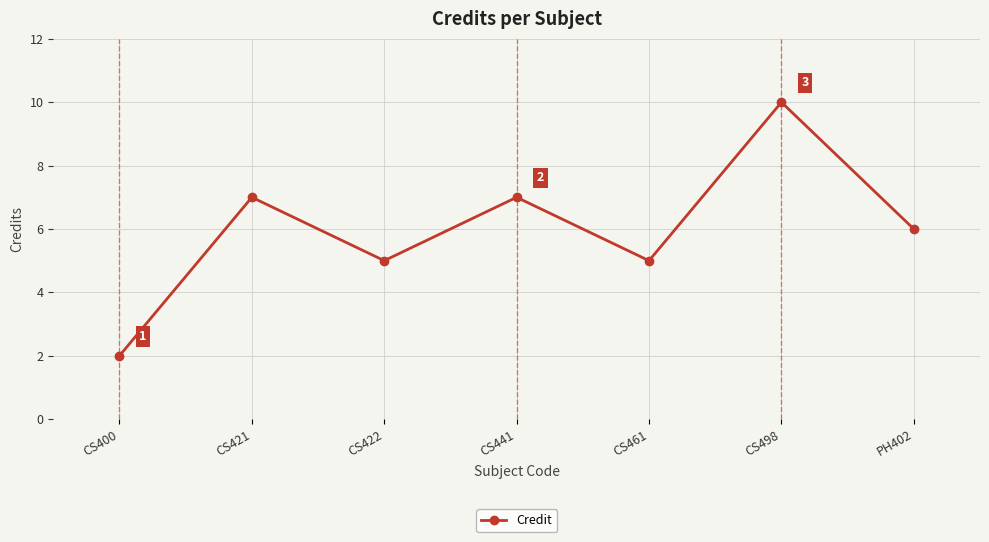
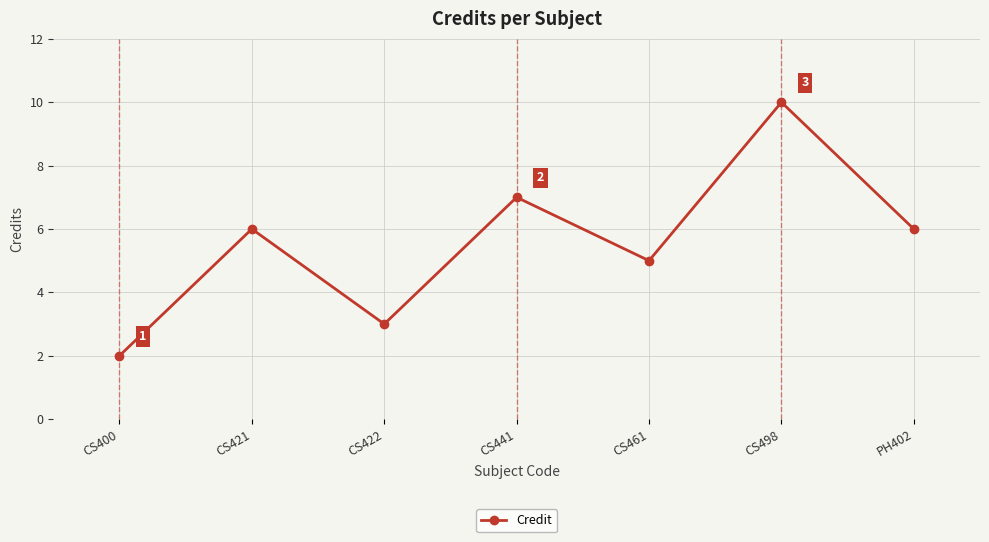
CS421: 7 -> 6
CS422: 5 -> 3
